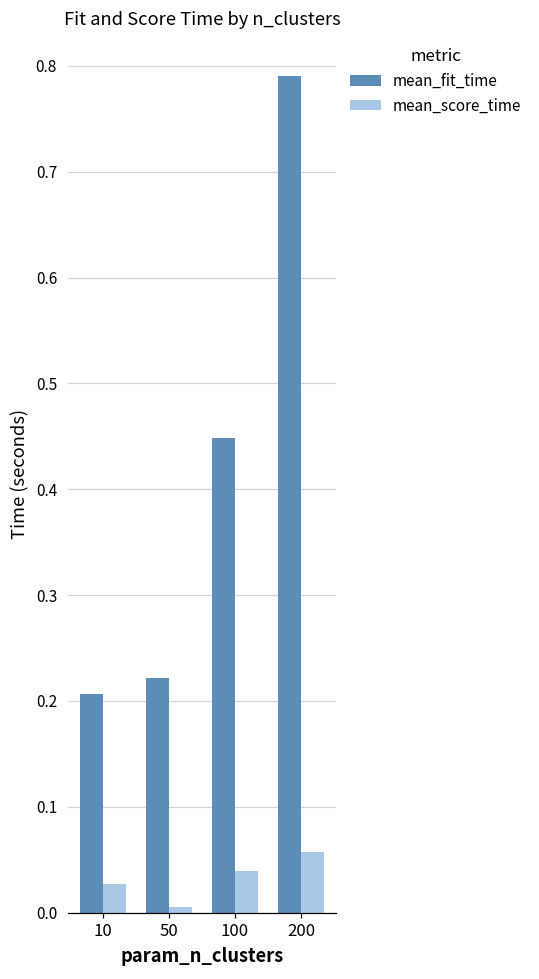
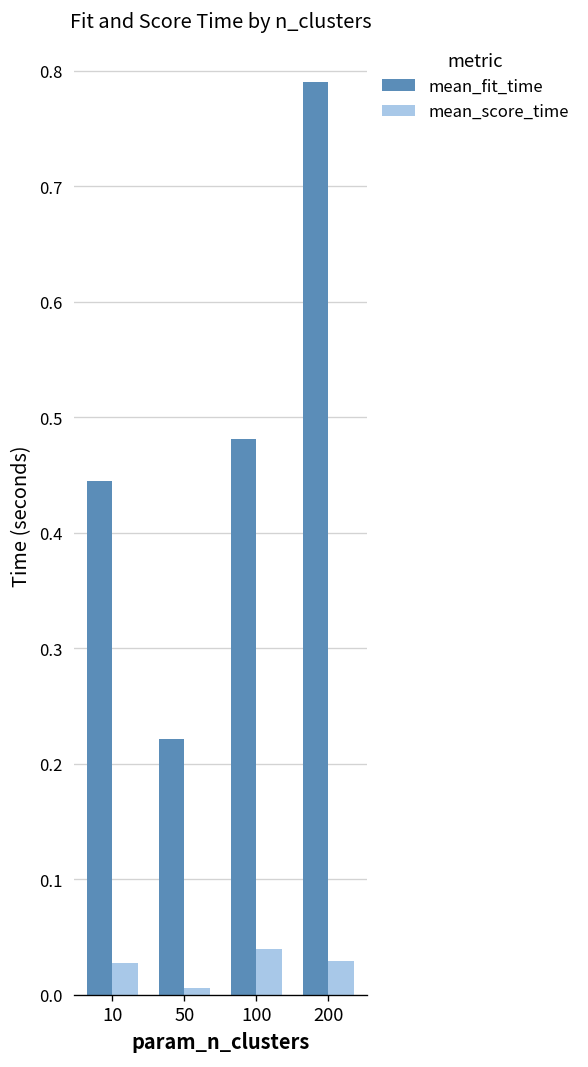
mean_fit_time, 10: 0.21 -> 0.44
mean_fit_time, 100: 0.45 -> 0.48
mean_score_time, 200: 0.06 -> 0.03
